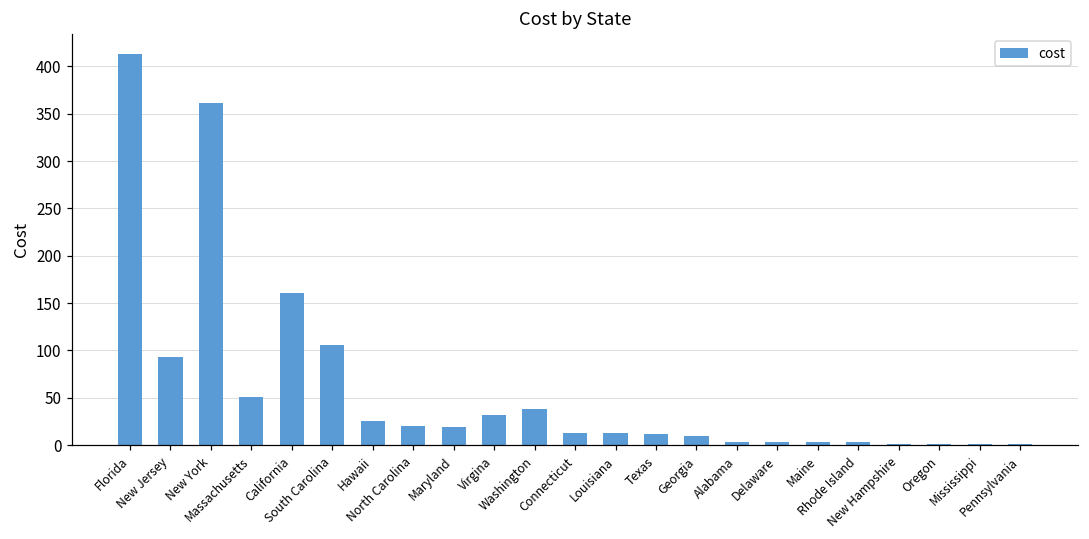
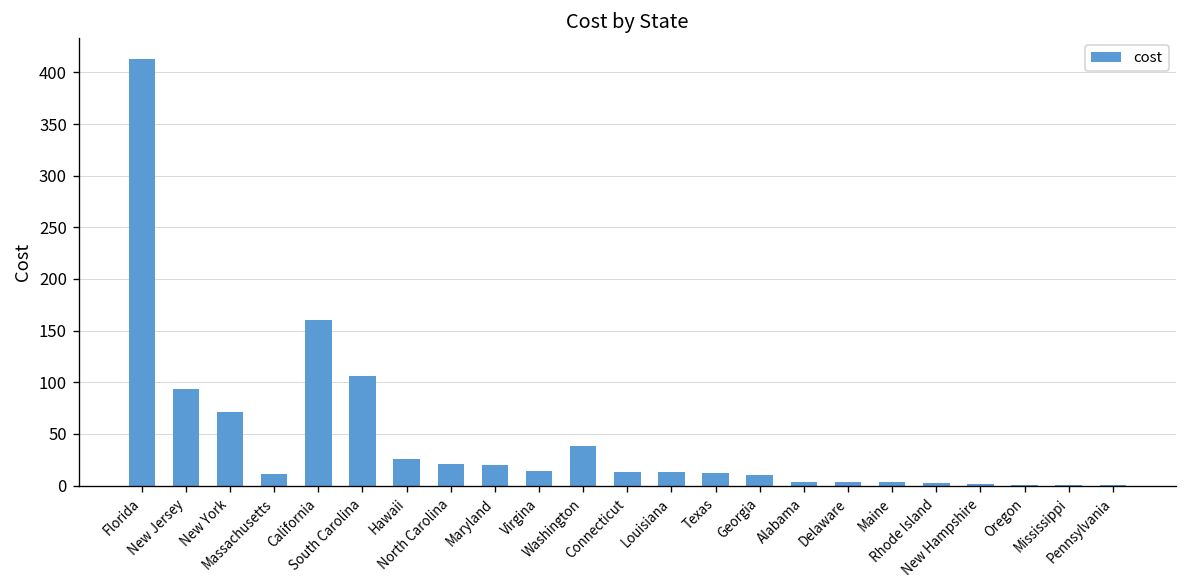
New York: 360 -> 70
Massachusetts: 50 -> 10
Virgina: 30 -> 10
